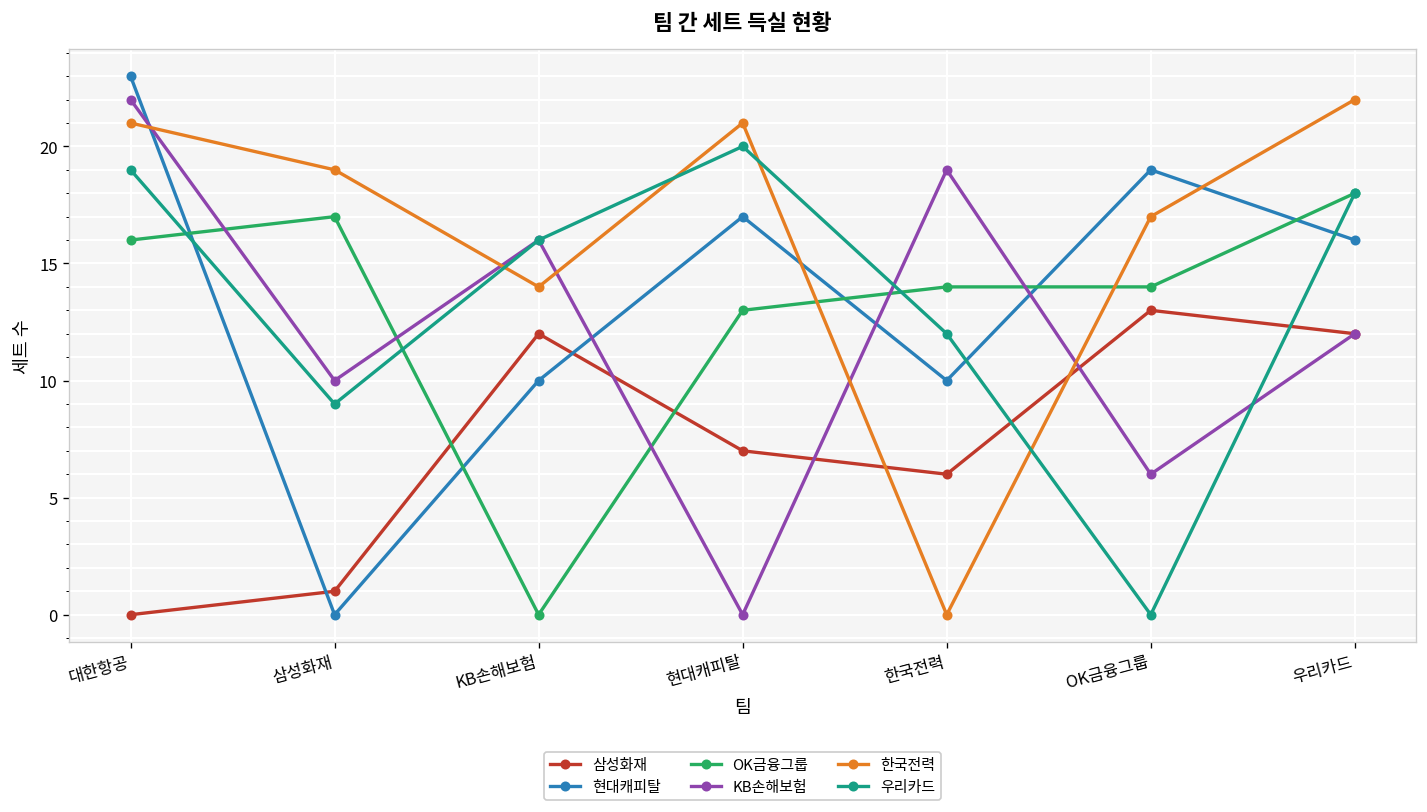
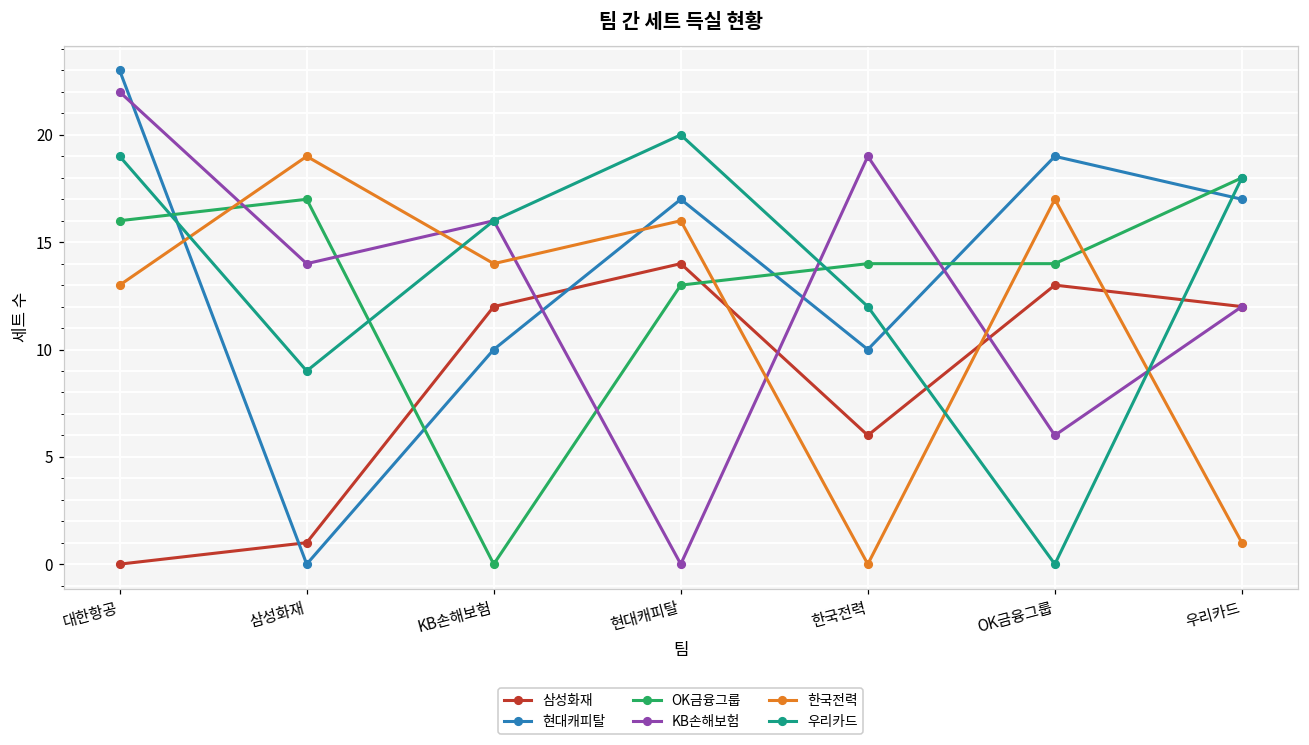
한국전력, 대한항공: 21 -> 13
KB손해보험, 삼성화재: 10 -> 14
삼성화재, 현대캐피탈: 7 -> 14
한국전력, 현대캐피탈: 21 -> 16
현대캐피탈, 우리카드: 16 -> 17
한국전력, 우리카드: 22 -> 1
